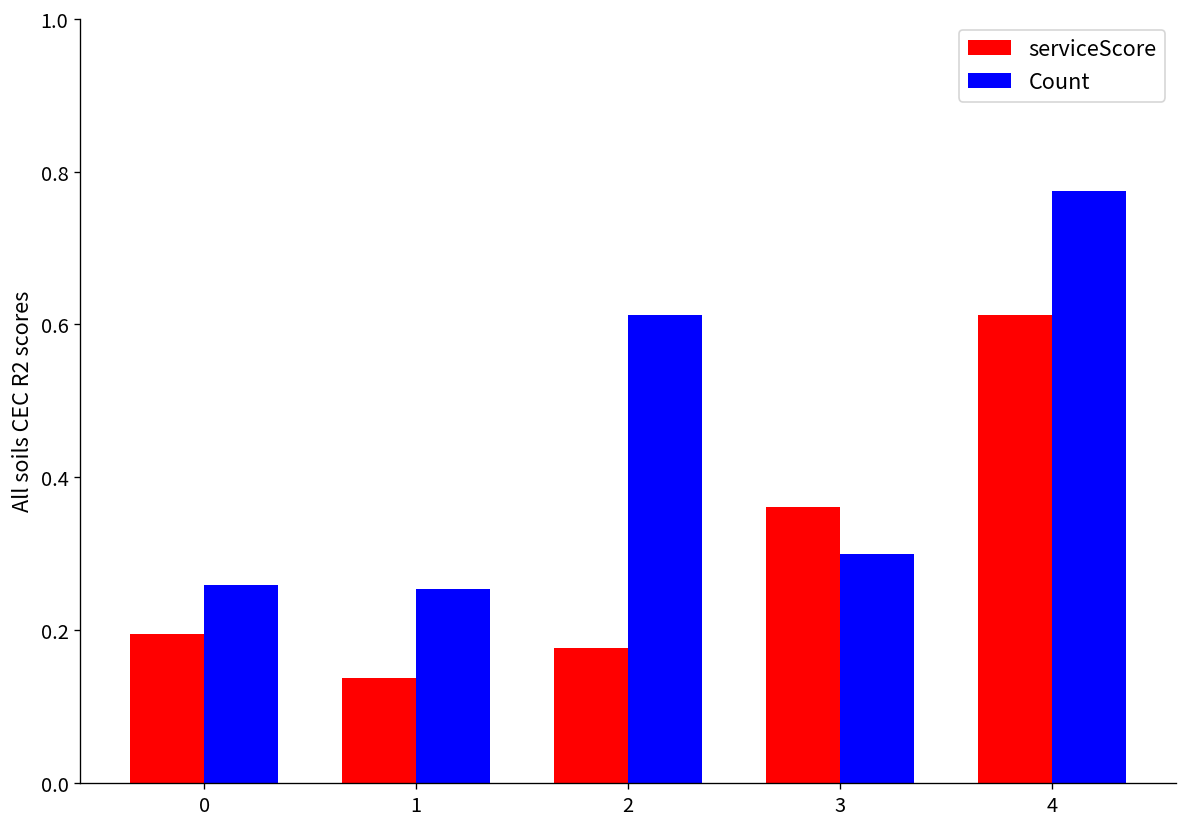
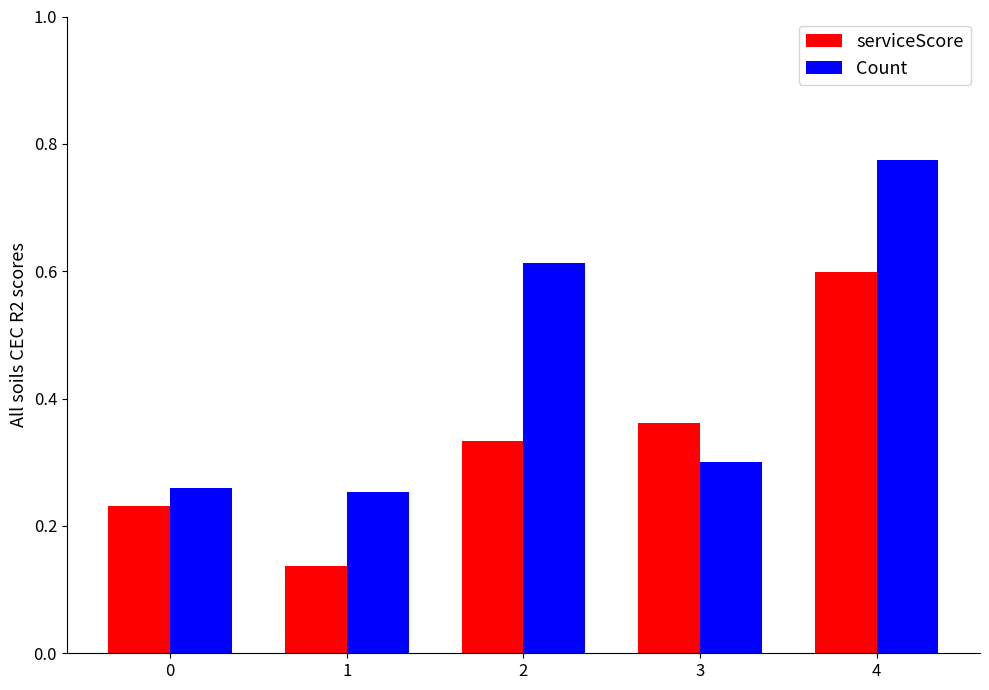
serviceScore, 0: 0.20 -> 0.23
serviceScore, 2: 0.18 -> 0.33
serviceScore, 4: 0.61 -> 0.60
